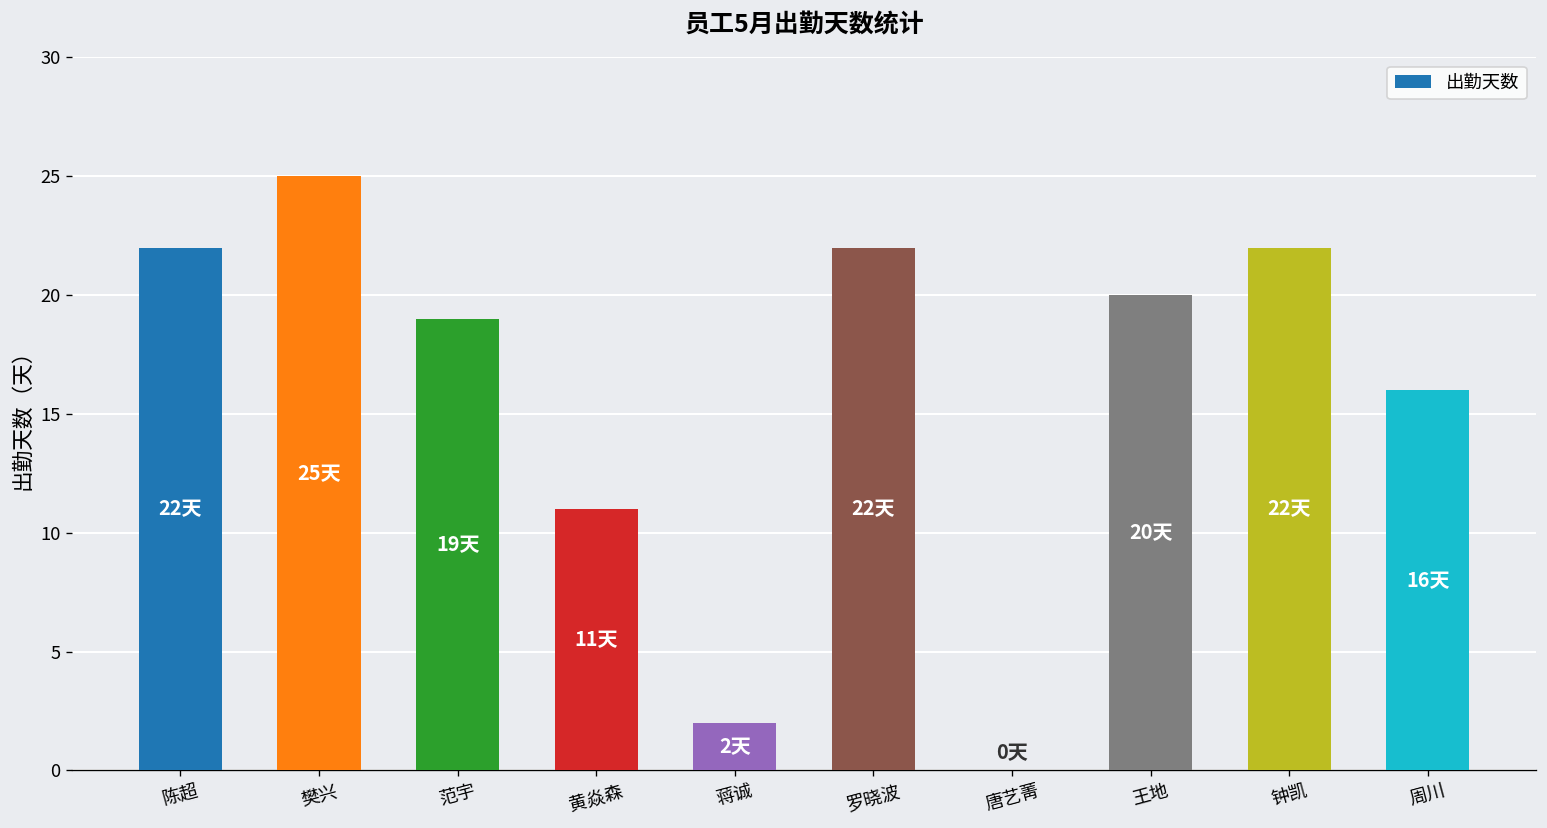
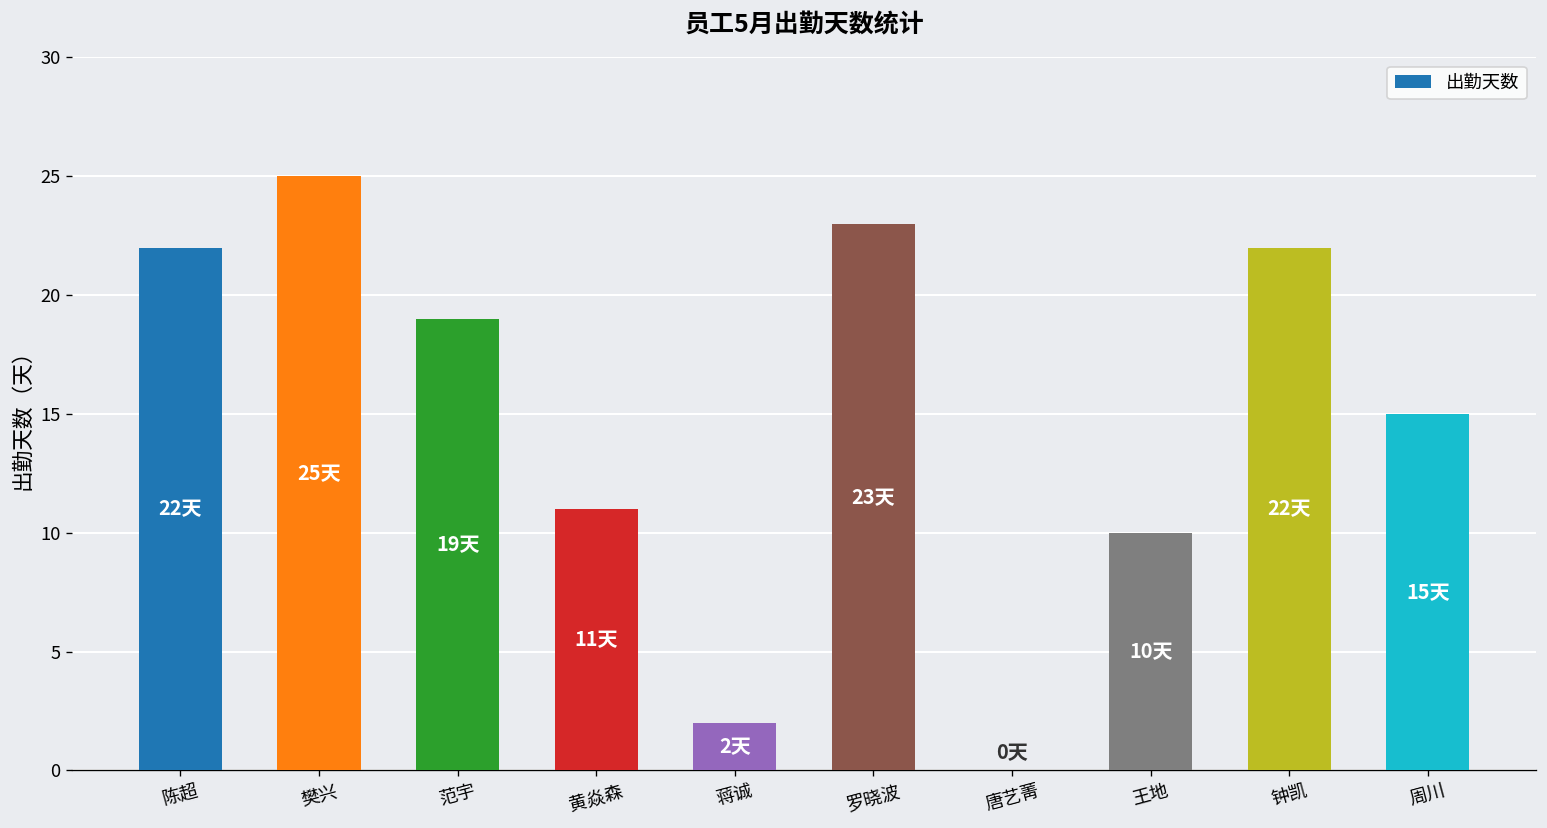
罗晓波: 22天 -> 23天
王地: 20天 -> 10天
周川: 16天 -> 15天
